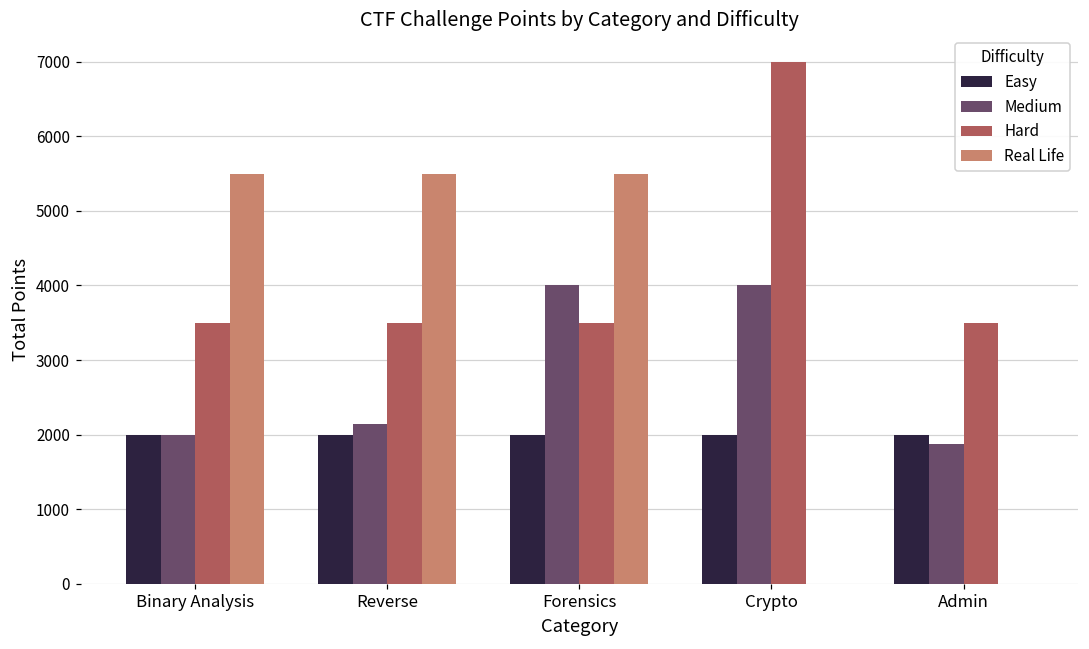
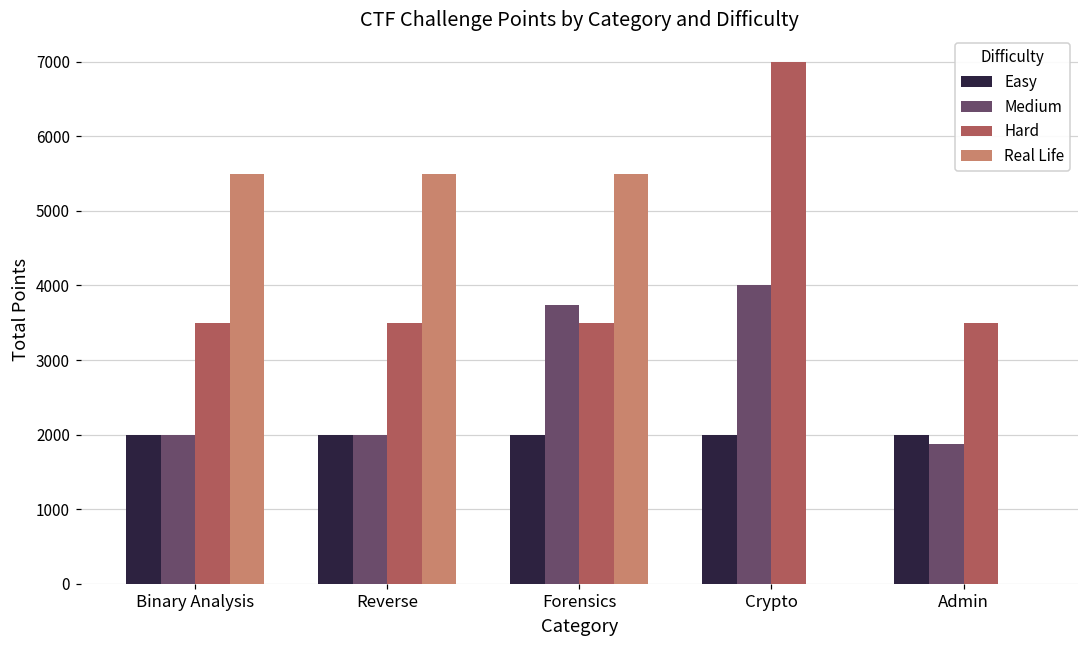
Medium, Reverse: 2100 -> 2000
Medium, Forensics: 4000 -> 3700
